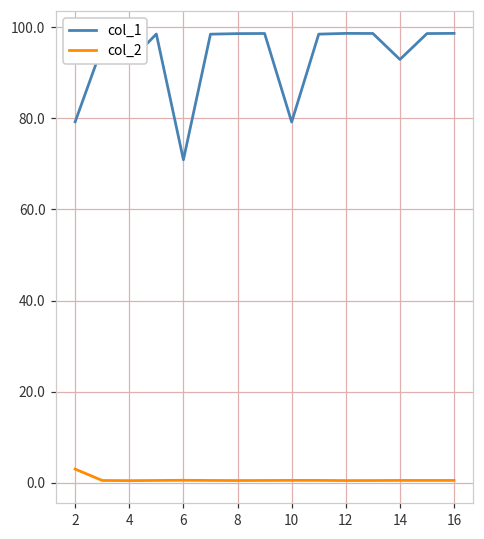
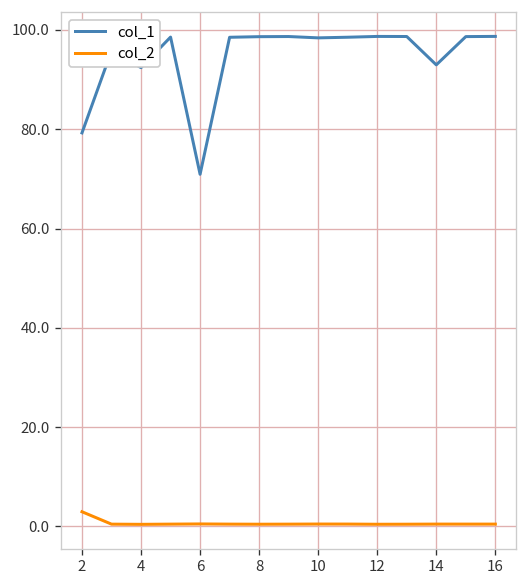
col_1, 10: 79 -> 98
